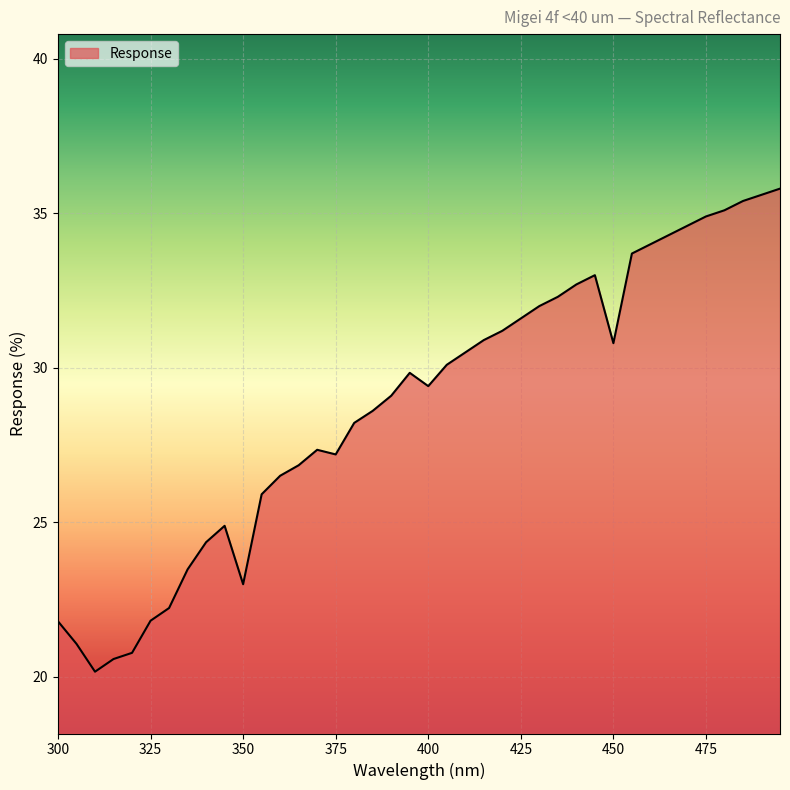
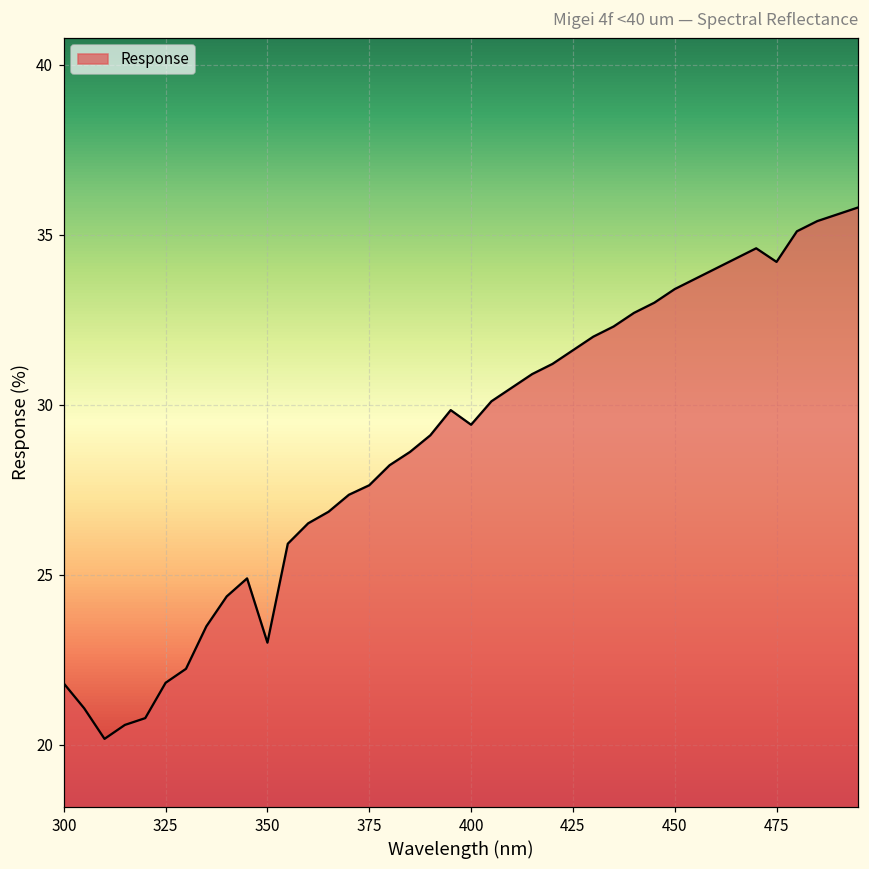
375: 27.2 -> 27.6
450: 30.8 -> 33.4
475: 34.9 -> 34.2
